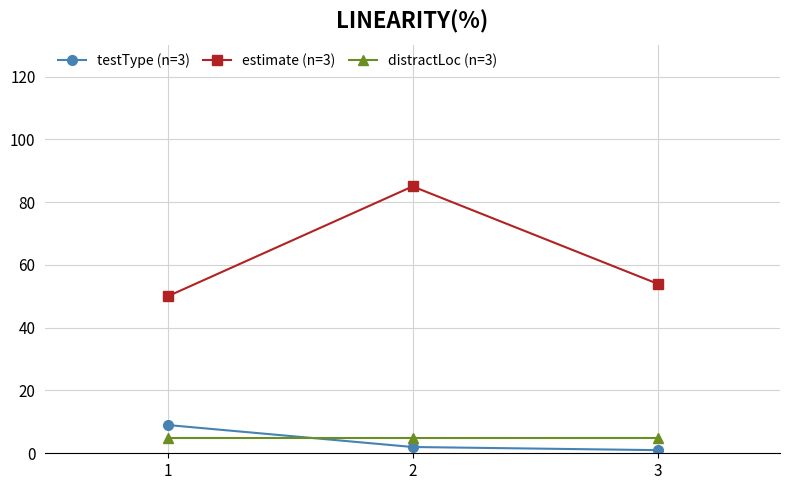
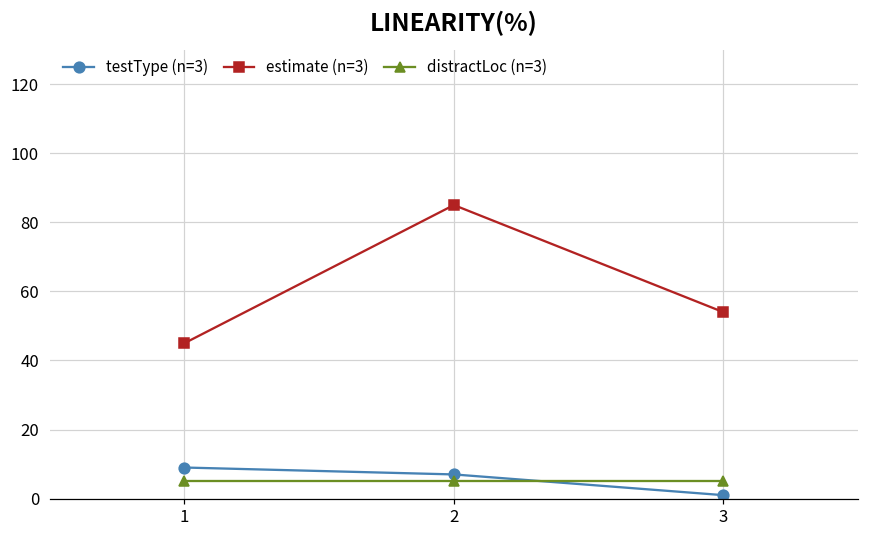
estimate (n=3), 1: 50 -> 45
testType (n=3), 2: 2 -> 7
